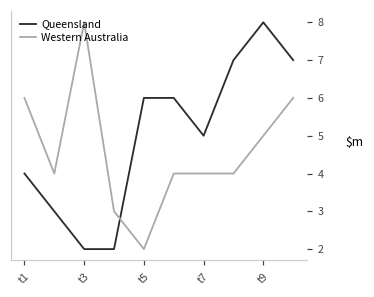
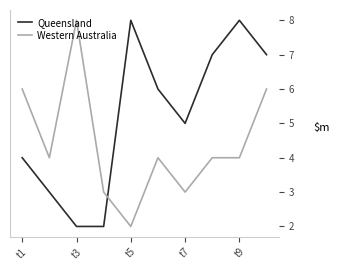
Queensland, t5: 6 -> 8
Western Australia, t7: 4 -> 3
Western Australia, t9: 5 -> 4
